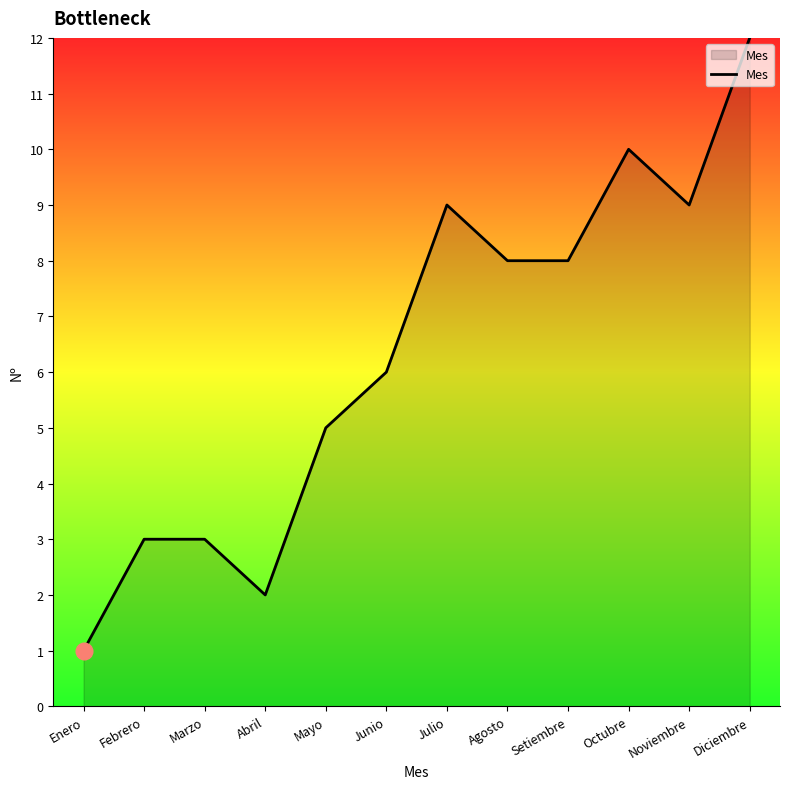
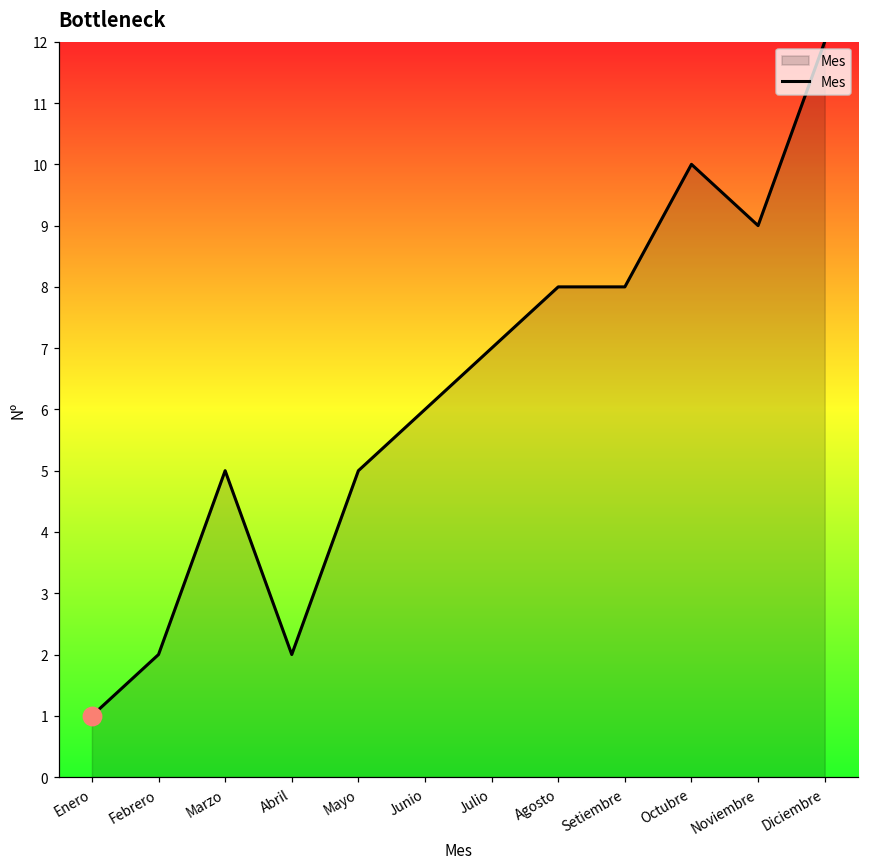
Mes, Febrero: 3 -> 2
Mes, Marzo: 3 -> 5
Mes, Julio: 9 -> 7
